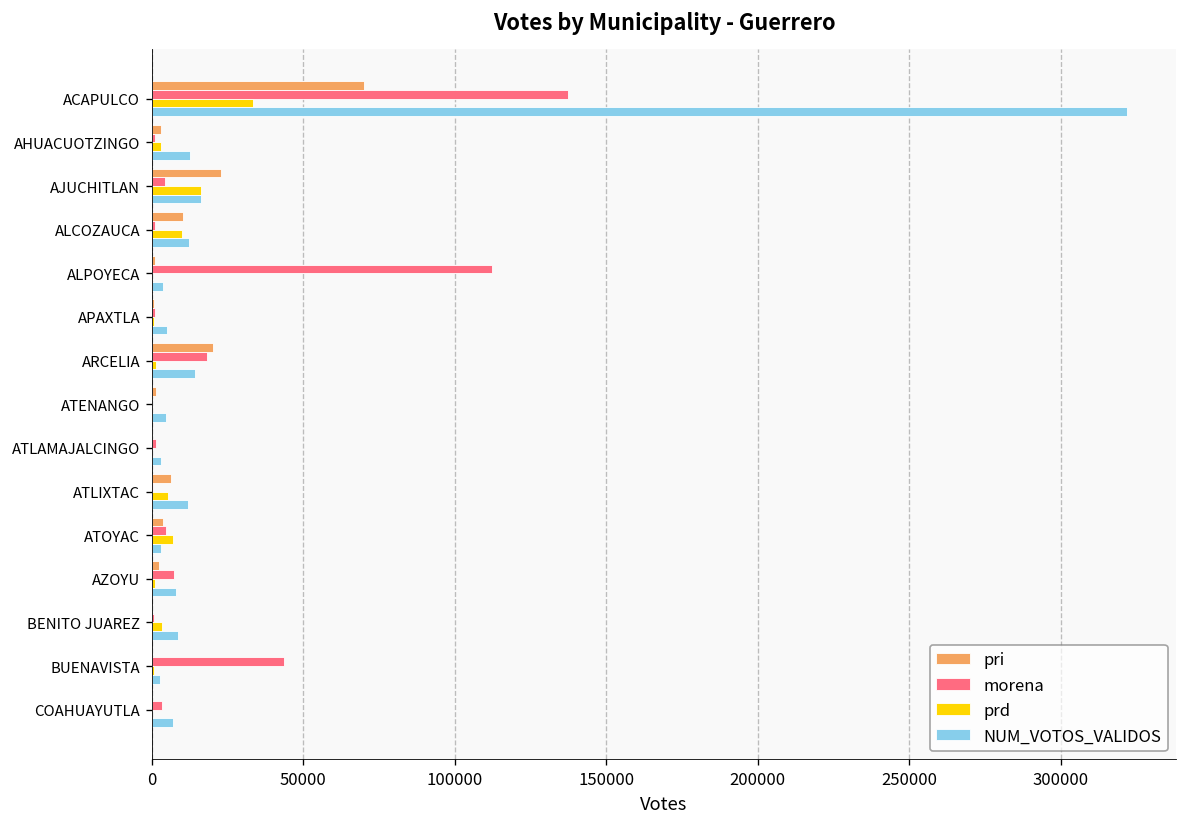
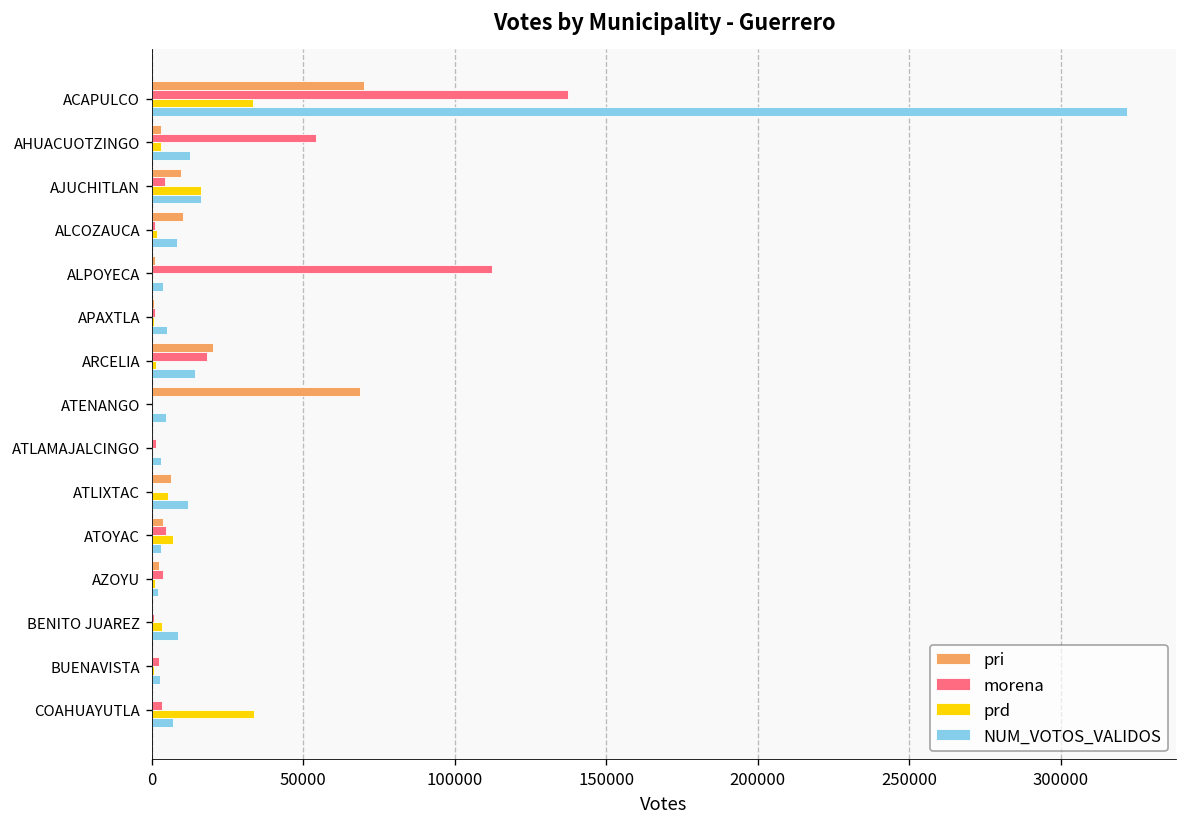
morena, AHUACUOTZINGO: 1000 -> 54000
pri, AJUCHITLAN: 23000 -> 10000
prd, ALCOZAUCA: 10000 -> 2000
NUM_VOTOS_VALIDOS, ALCOZAUCA: 12000 -> 8000
pri, ATENANGO: 1000 -> 69000
morena, AZOYU: 7000 -> 4000
NUM_VOTOS_VALIDOS, AZOYU: 8000 -> 2000
morena, BUENAVISTA: 44000 -> 2000
prd, COAHUAYUTLA: 0 -> 34000
